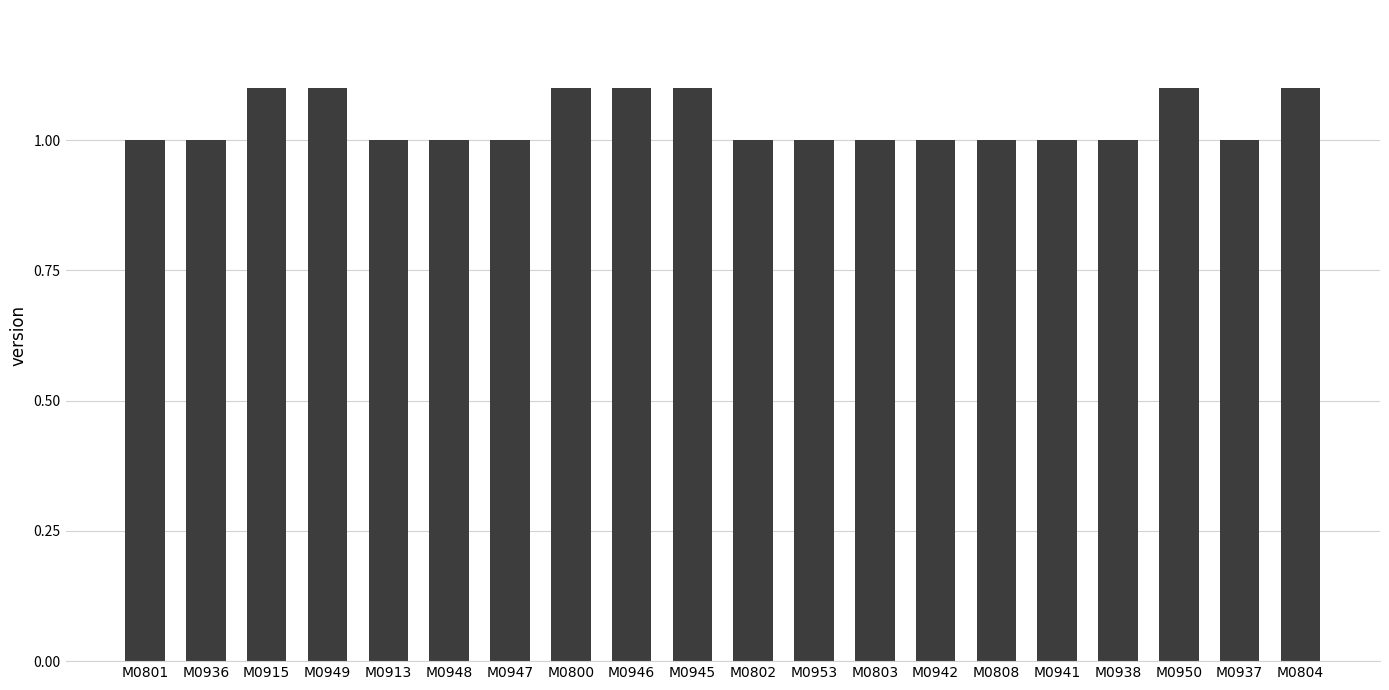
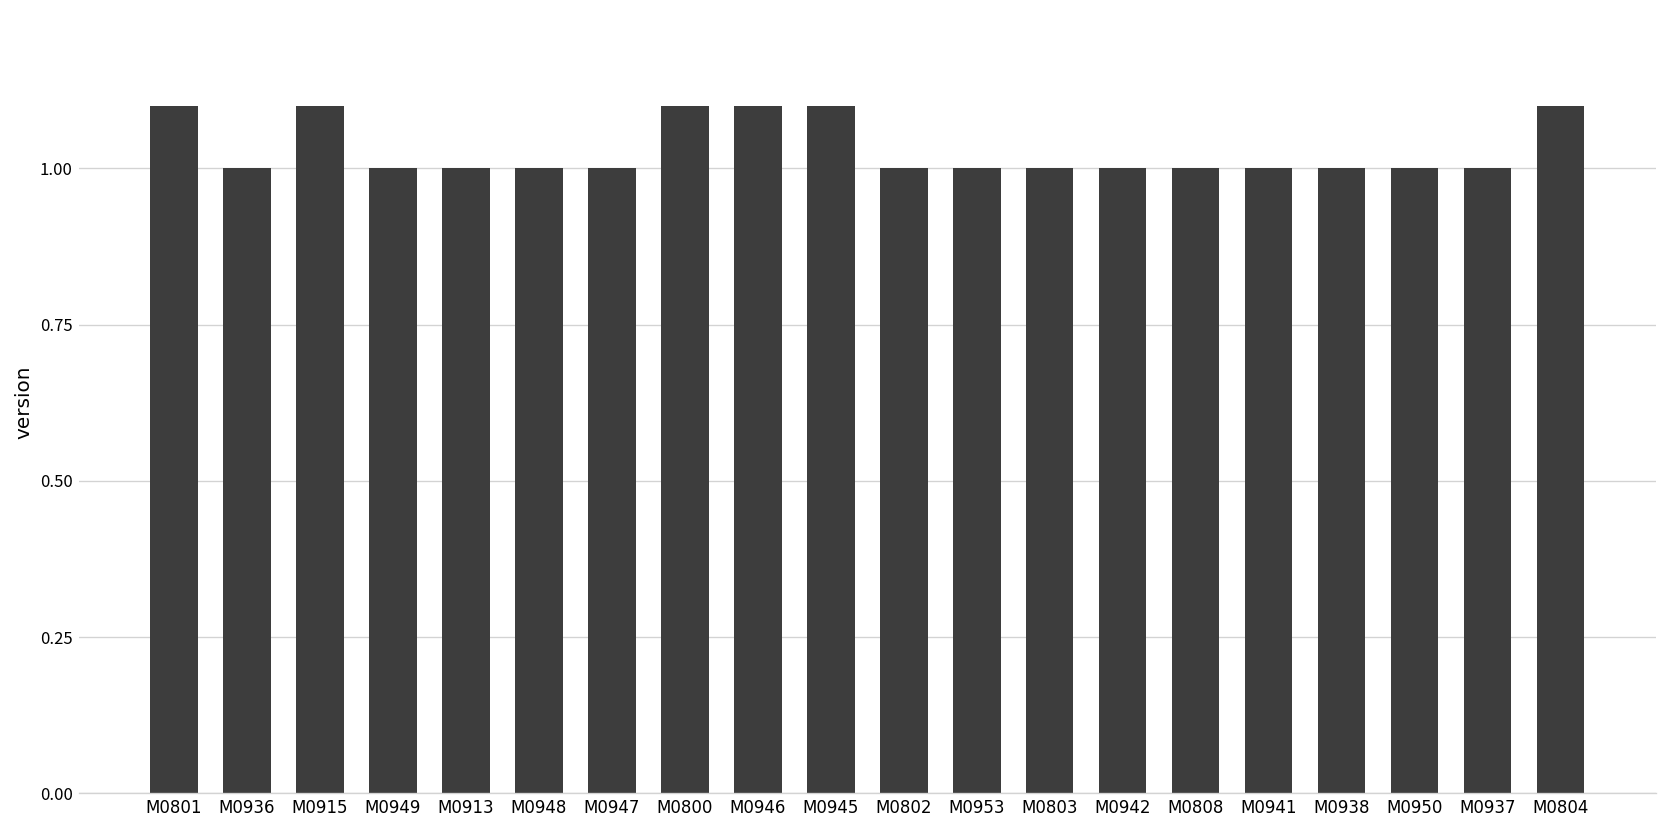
M0801: 1.0 -> 1.1
M0949: 1.1 -> 1.0
M0950: 1.1 -> 1.0
